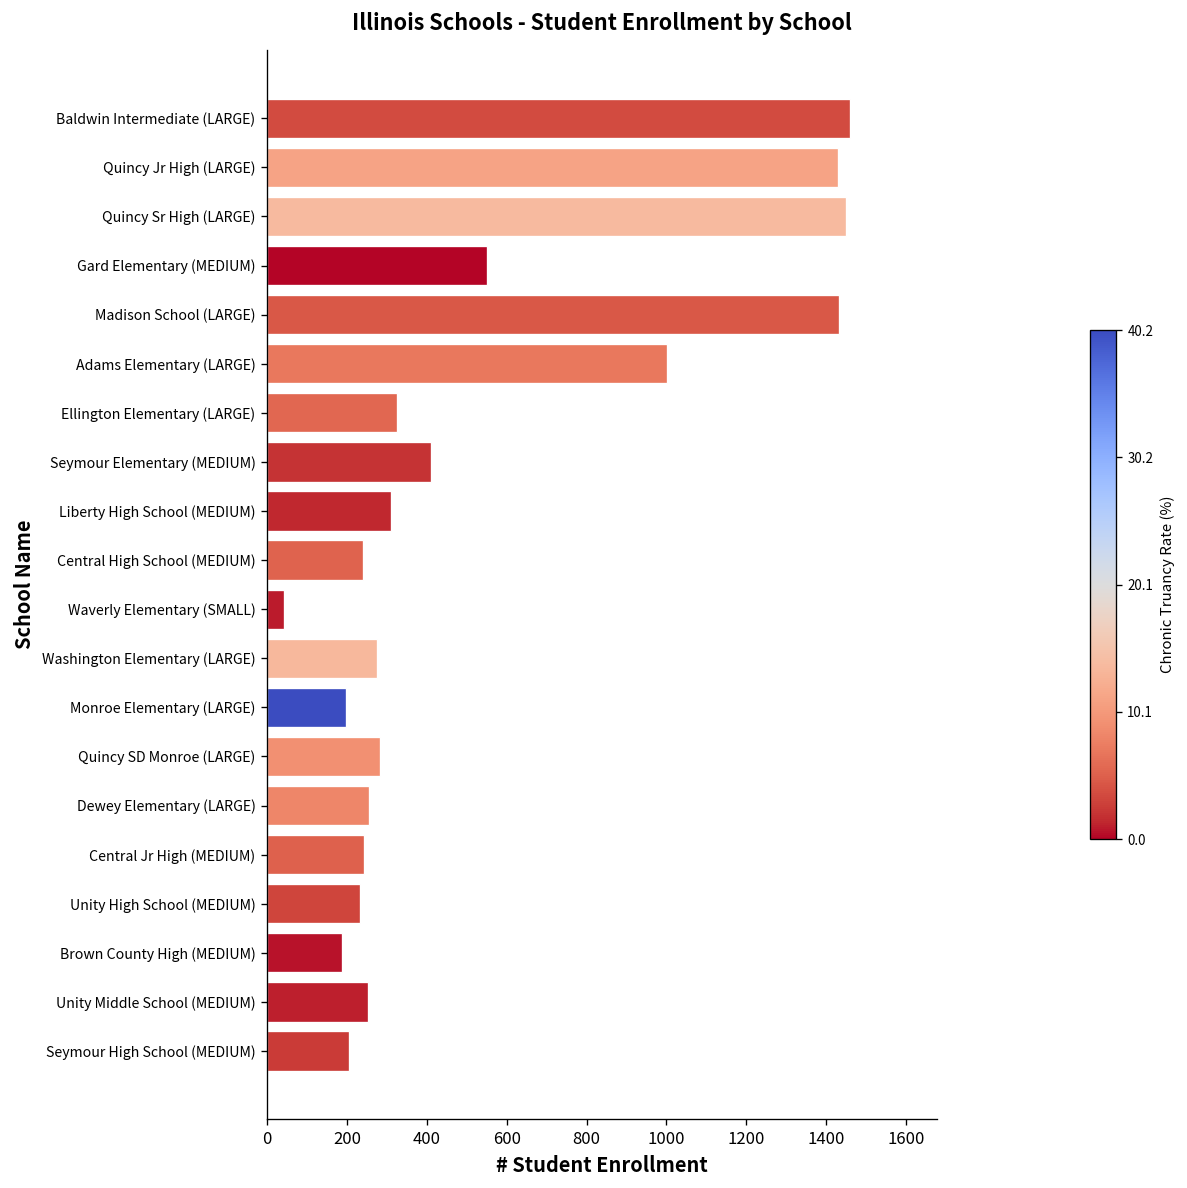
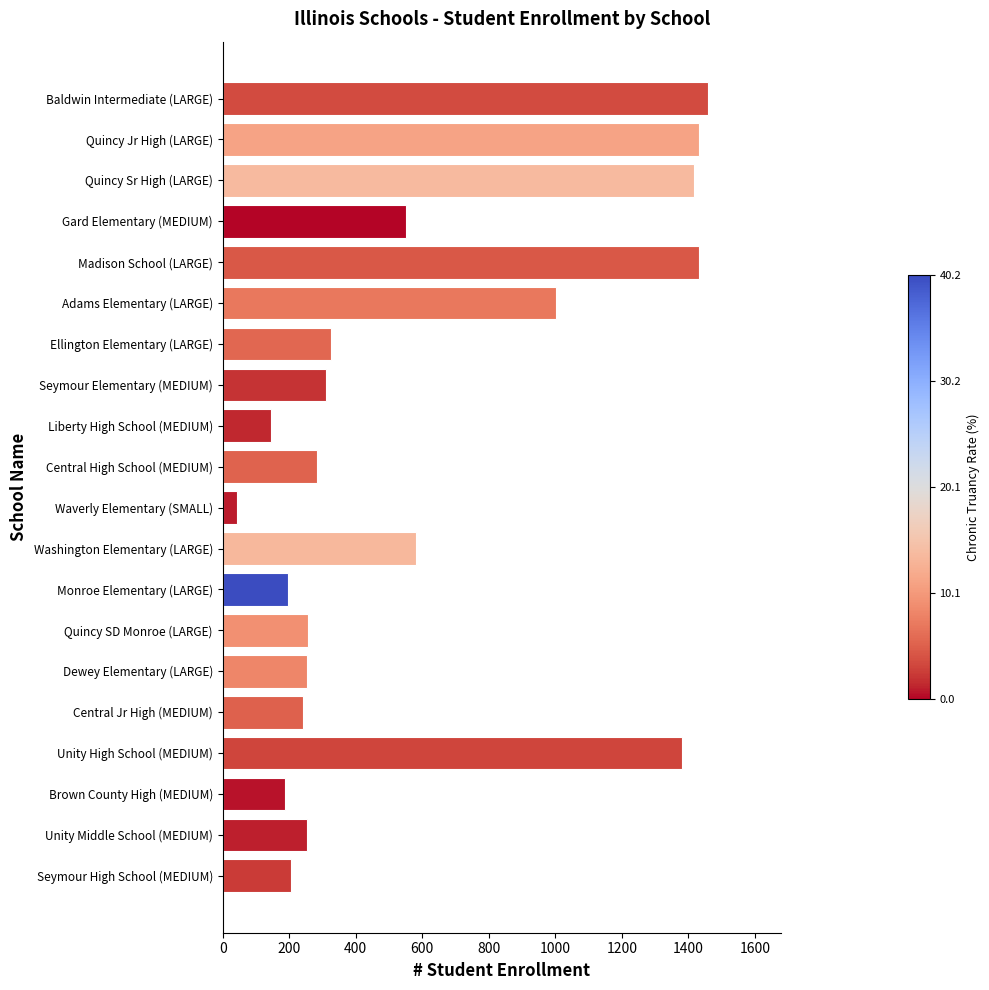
Quincy Sr High (LARGE): 1450 -> 1420
Seymour Elementary (MEDIUM): 410 -> 310
Liberty High School (MEDIUM): 310 -> 150
Central High School (MEDIUM): 240 -> 280
Washington Elementary (LARGE): 280 -> 580
Quincy SD Monroe (LARGE): 280 -> 260
Unity High School (MEDIUM): 230 -> 1380
